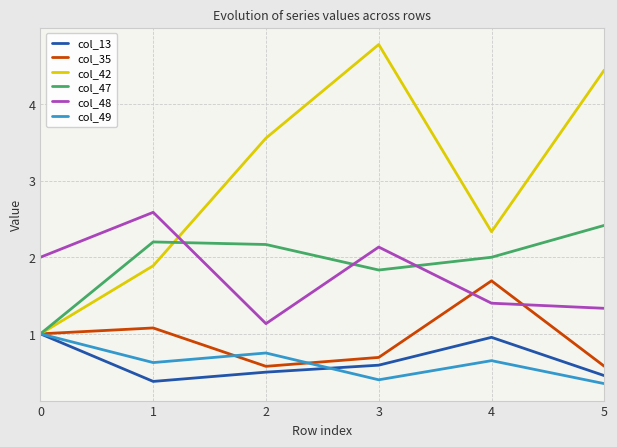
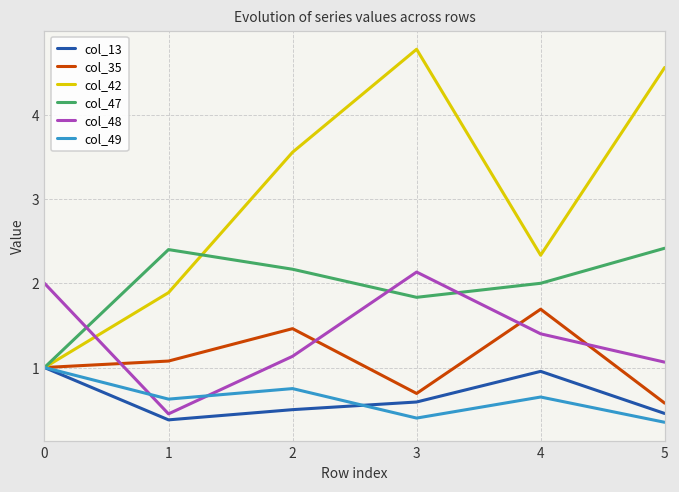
col_47, 1: 2.2 -> 2.4
col_48, 1: 2.6 -> 0.4
col_35, 2: 0.6 -> 1.5
col_42, 5: 4.4 -> 4.6
col_48, 5: 1.3 -> 1.1
